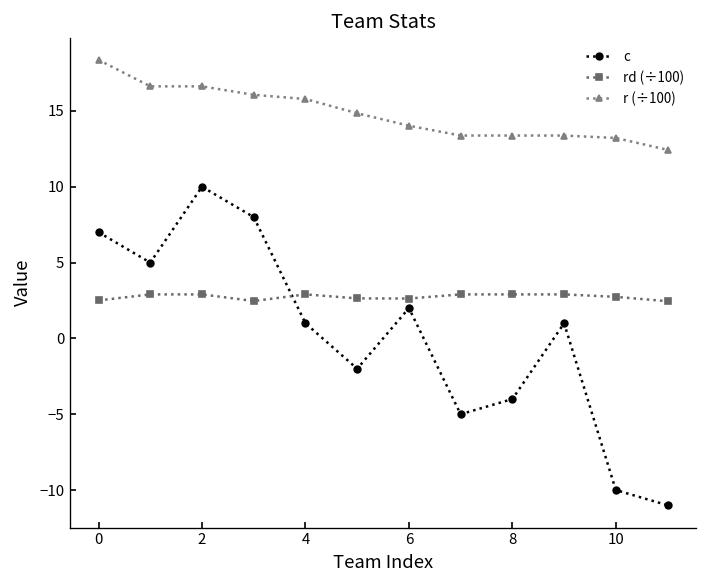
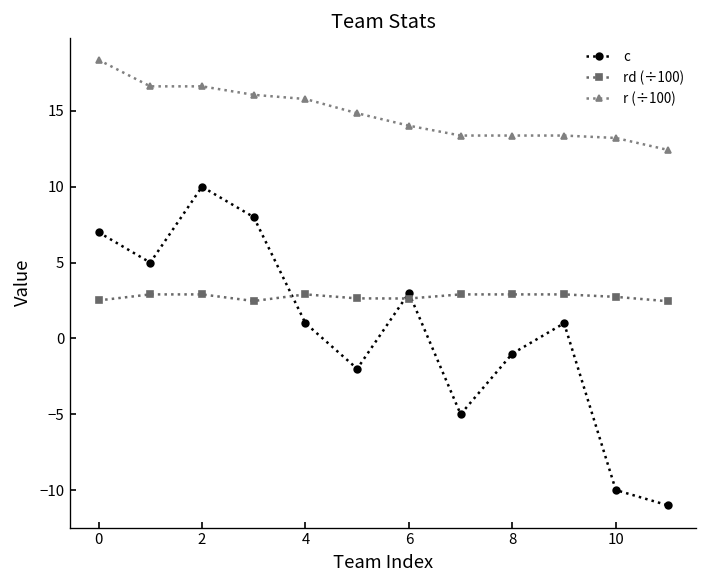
c, 6: 2 -> 3
c, 8: -4 -> -1
